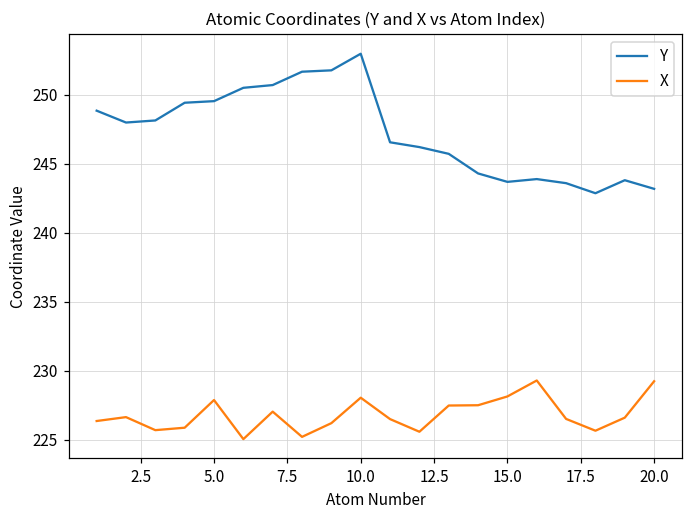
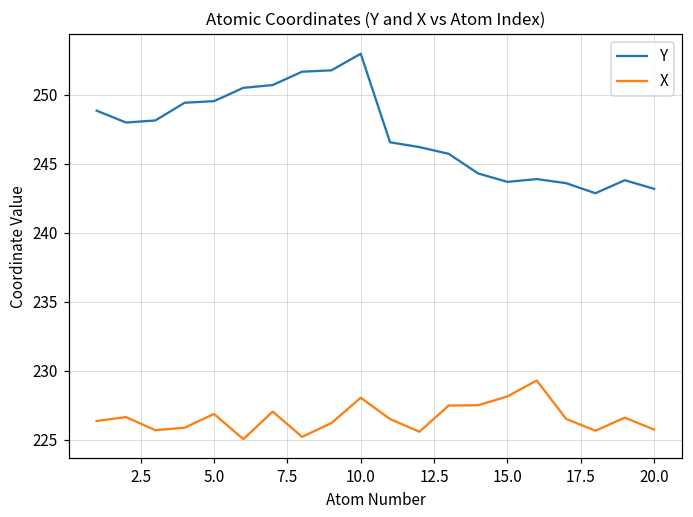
X, 5.0: 227.9 -> 226.9
X, 20.0: 229.2 -> 225.7
